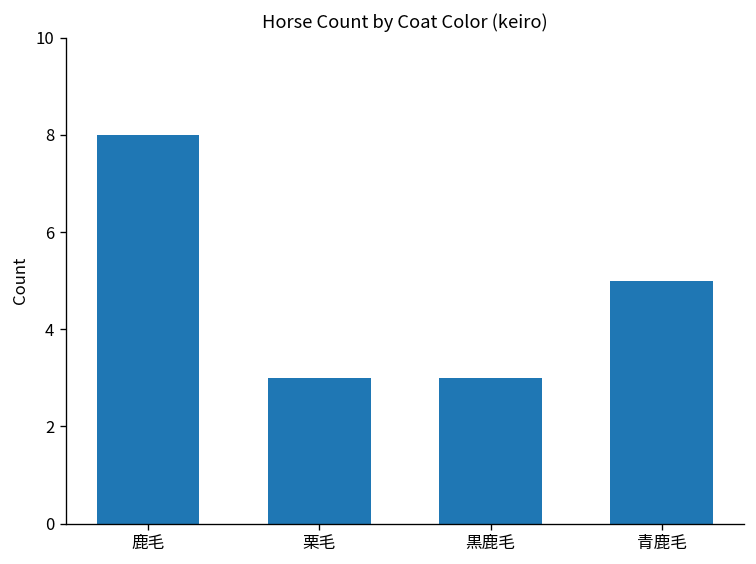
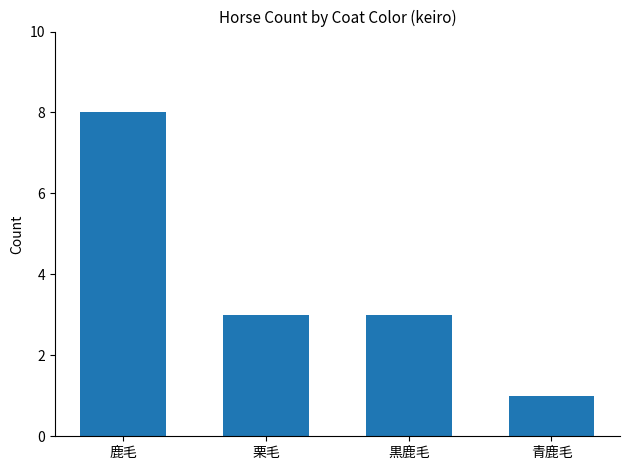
青鹿毛: 5 -> 1
